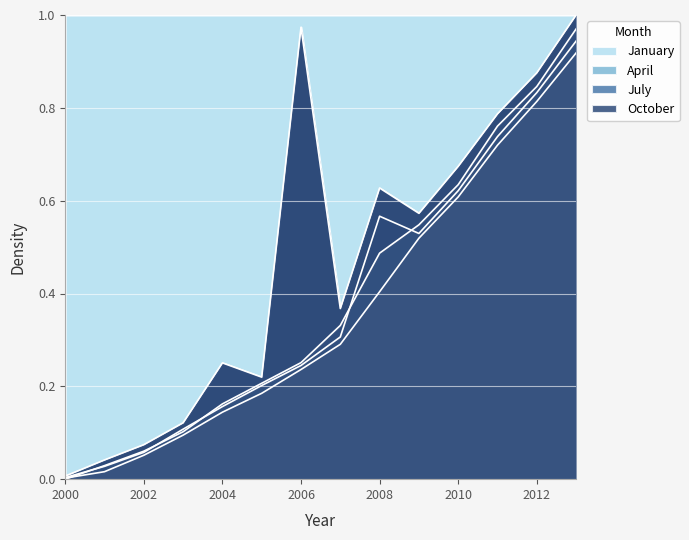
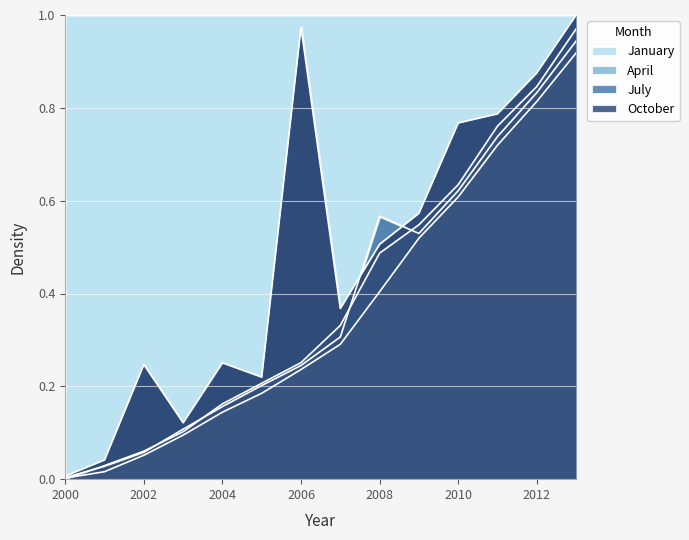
October, 2002: 0.07 -> 0.25
October, 2008: 0.63 -> 0.51
October, 2010: 0.67 -> 0.77
